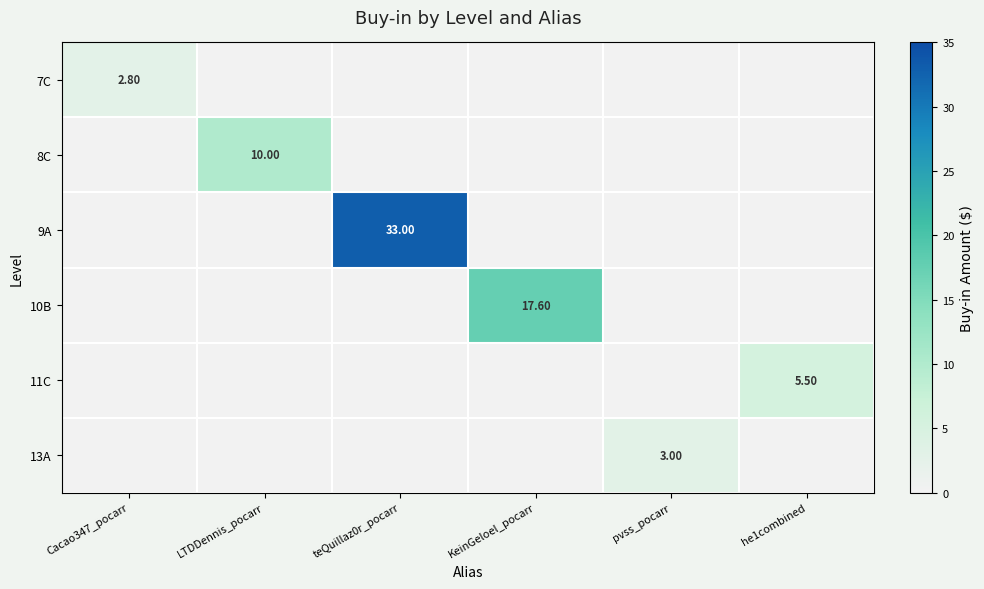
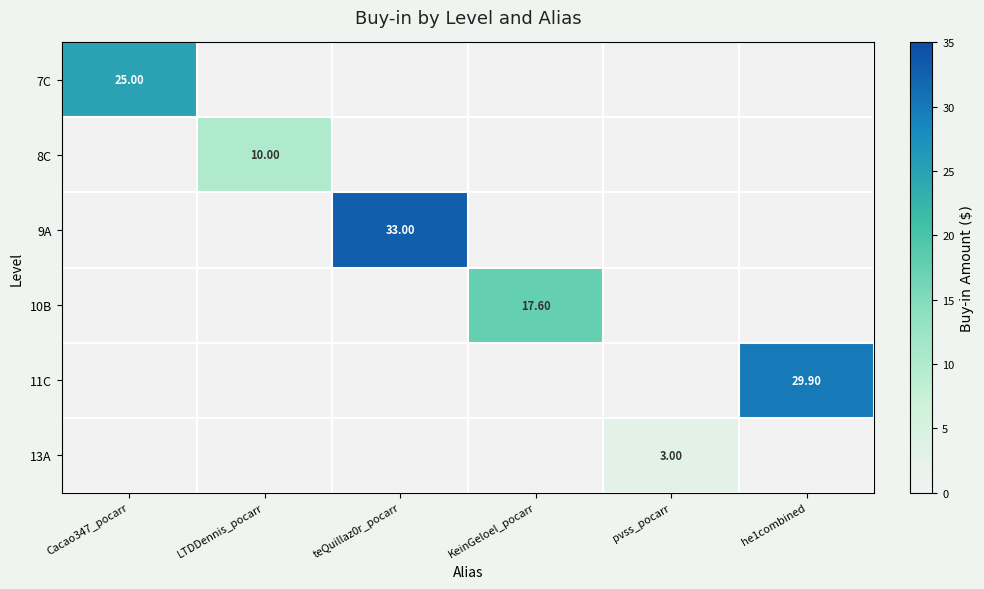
7C, Cacao347_pocarr: 2.80 -> 25.00
11C, he1combined: 5.50 -> 29.90
